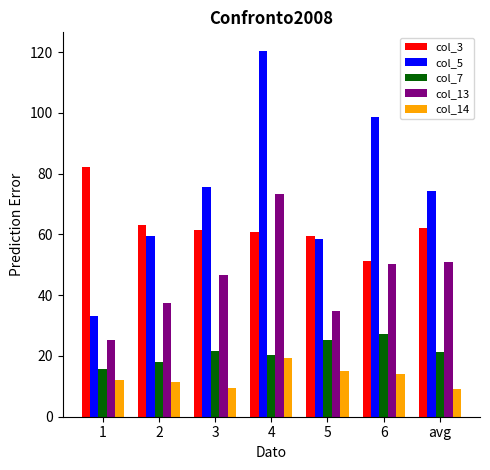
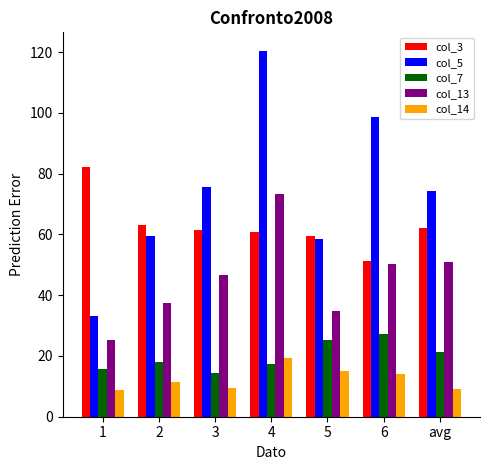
col_14, 1: 12 -> 9
col_7, 3: 22 -> 14
col_7, 4: 20 -> 17
